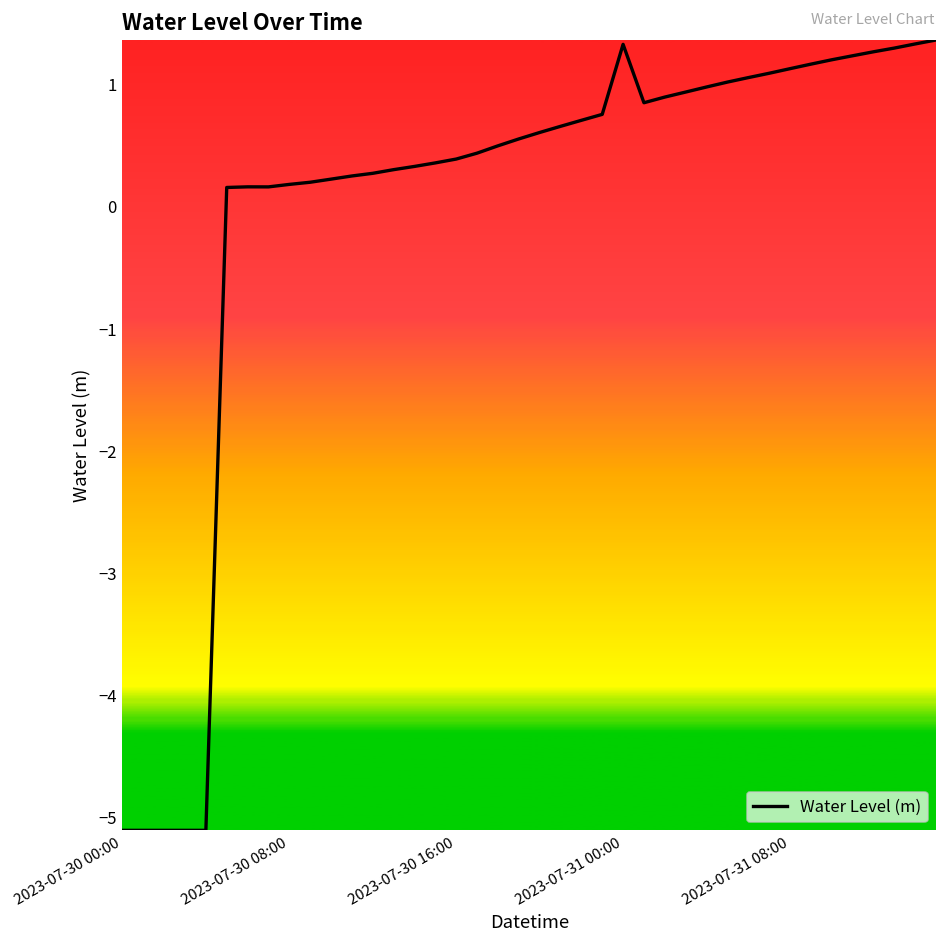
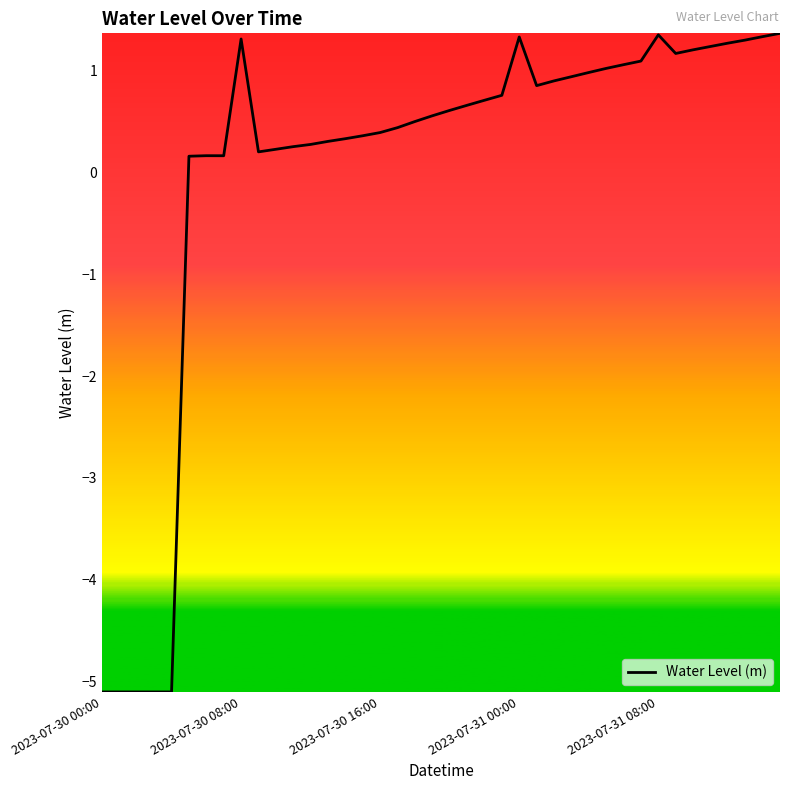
2023-07-30 08:00: 0.18 -> 1.31
2023-07-31 08:00: 1.13 -> 1.35
